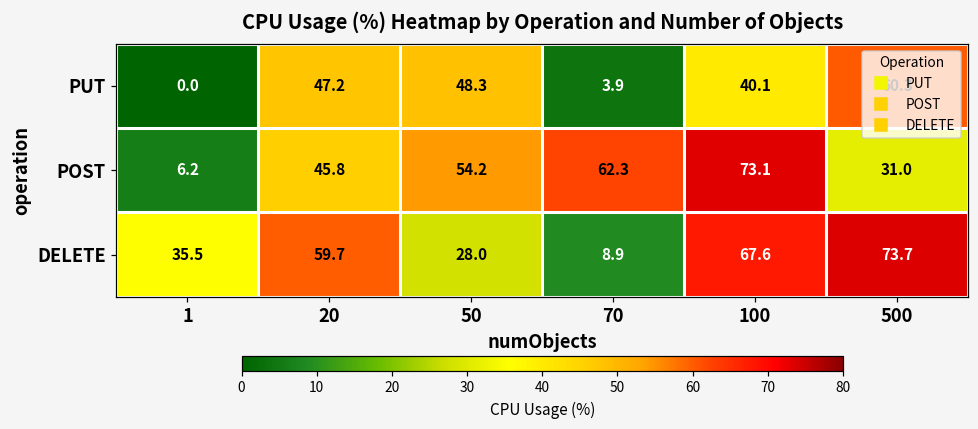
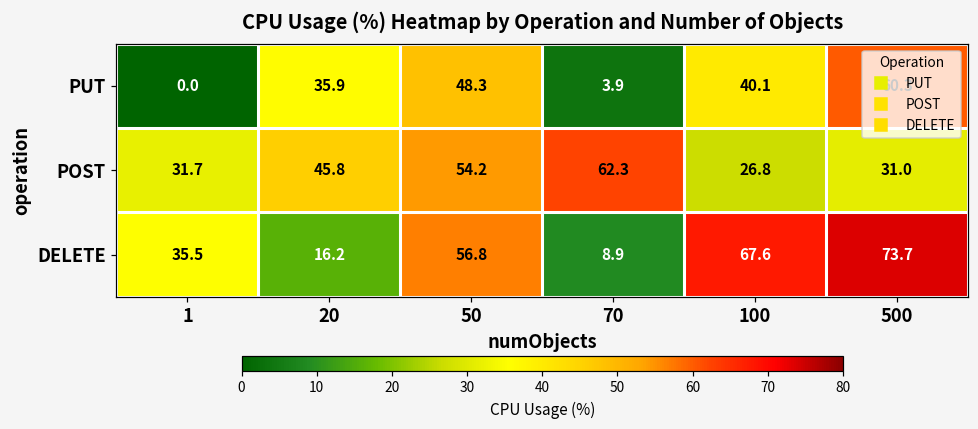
PUT, 20: 47.2 -> 35.9
POST, 1: 6.2 -> 31.7
POST, 100: 73.1 -> 26.8
DELETE, 20: 59.7 -> 16.2
DELETE, 50: 28.0 -> 56.8
